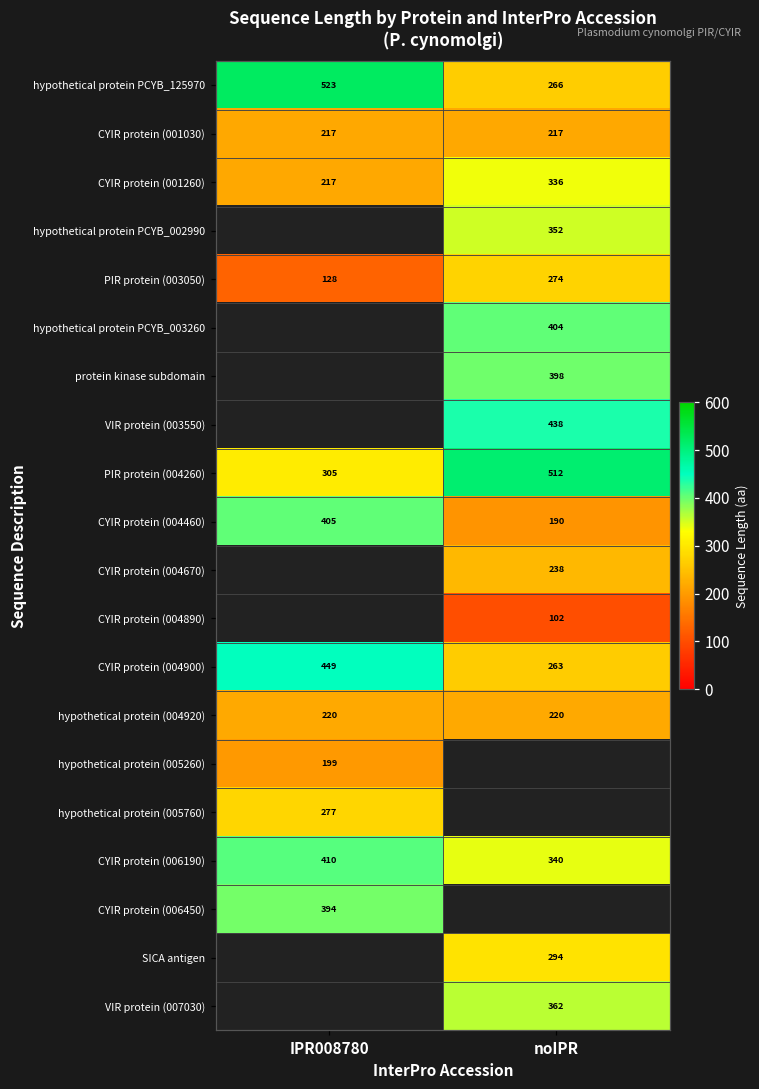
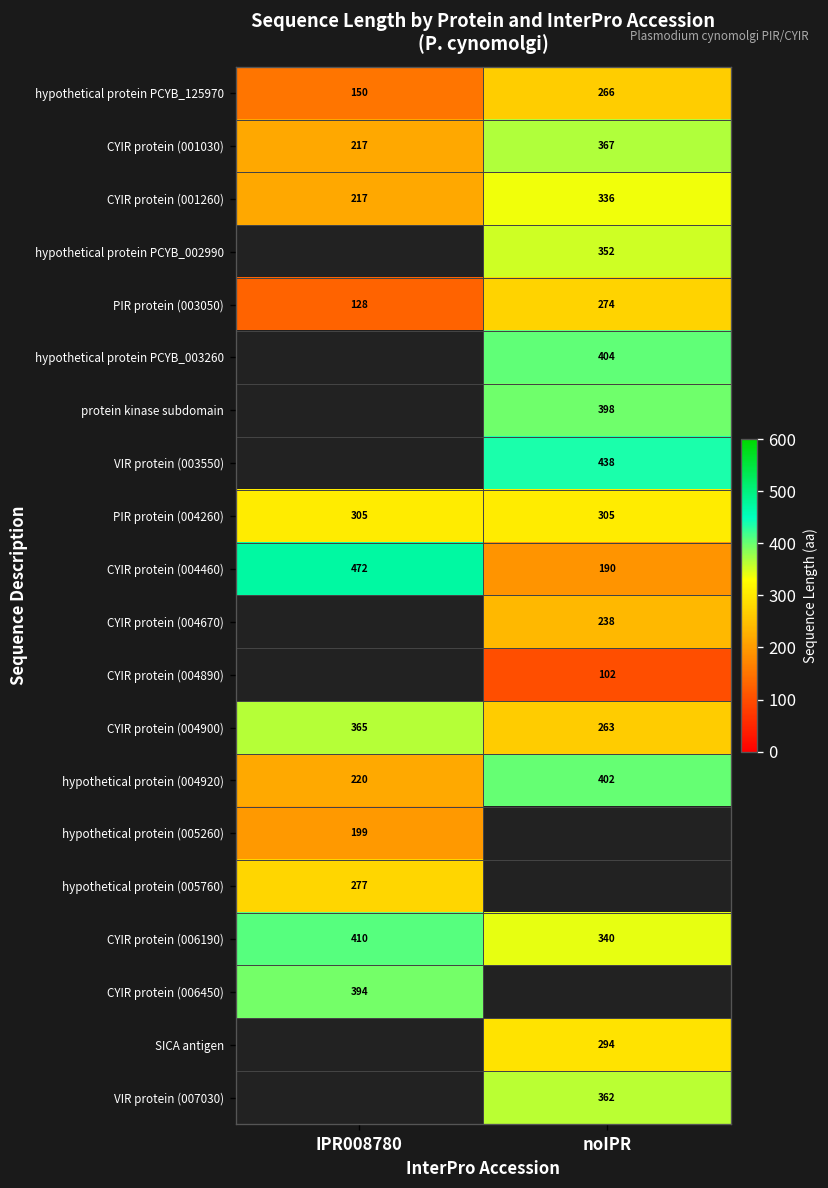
hypothetical protein PCYB_125970, IPR008780: 523 -> 150
CYIR protein (001030), noIPR: 217 -> 367
PIR protein (004260), noIPR: 512 -> 305
CYIR protein (004460), IPR008780: 405 -> 472
CYIR protein (004900), IPR008780: 449 -> 365
hypothetical protein (004920), noIPR: 220 -> 402
